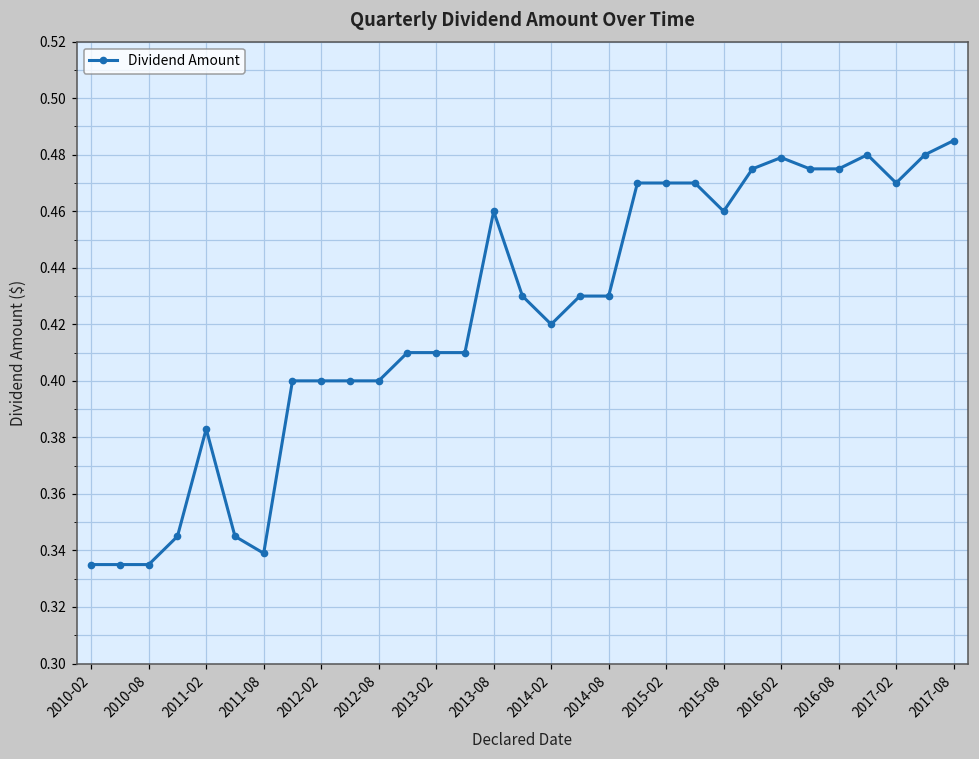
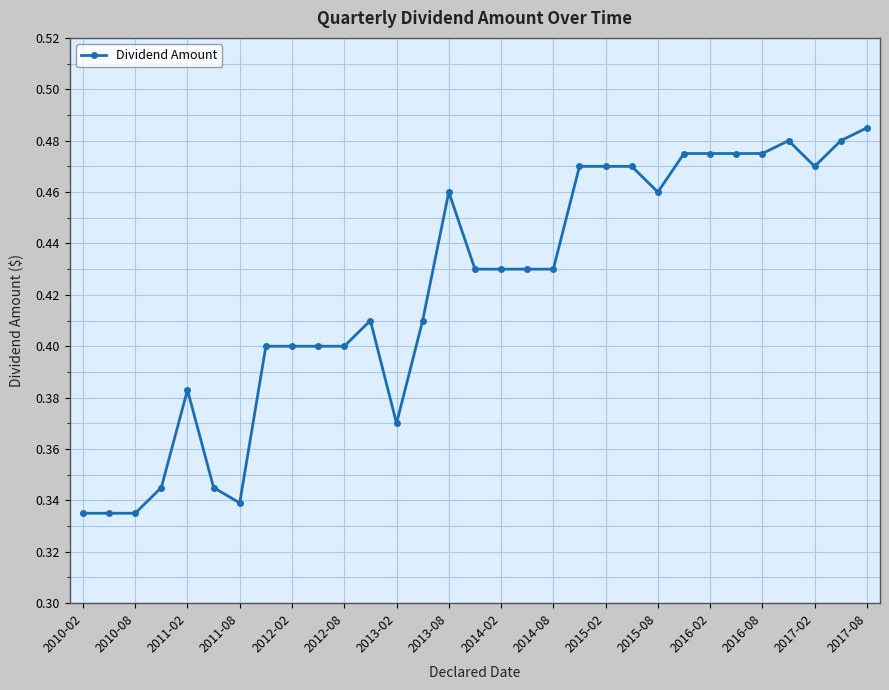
2013-02: 0.41 -> 0.37
2014-02: 0.42 -> 0.43
2016-02: 0.479 -> 0.475
